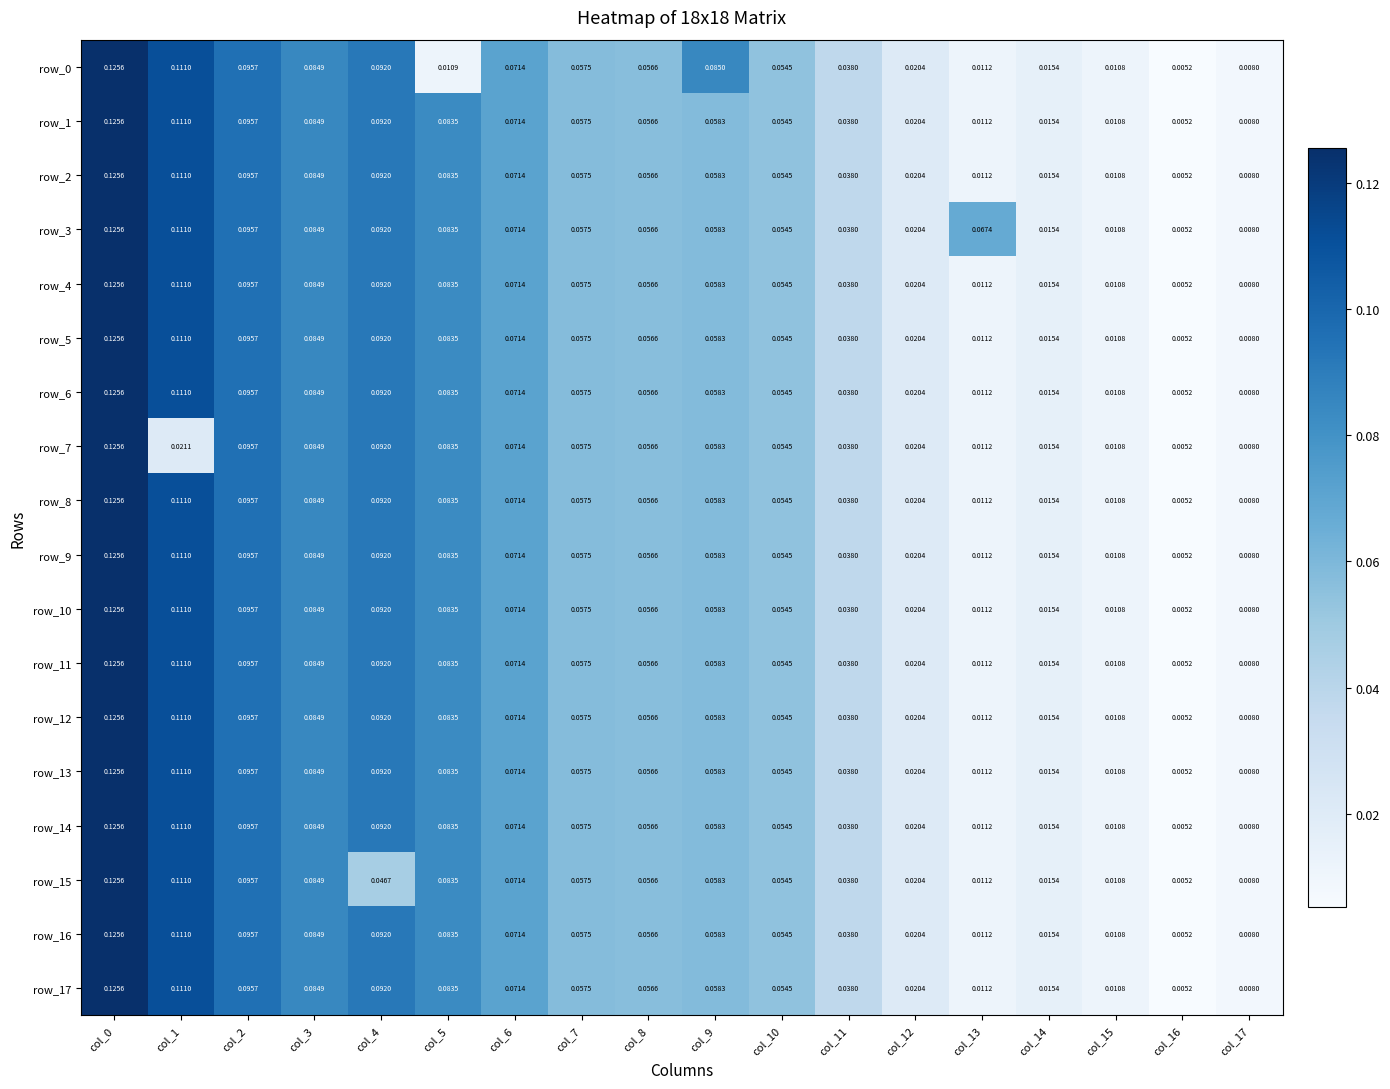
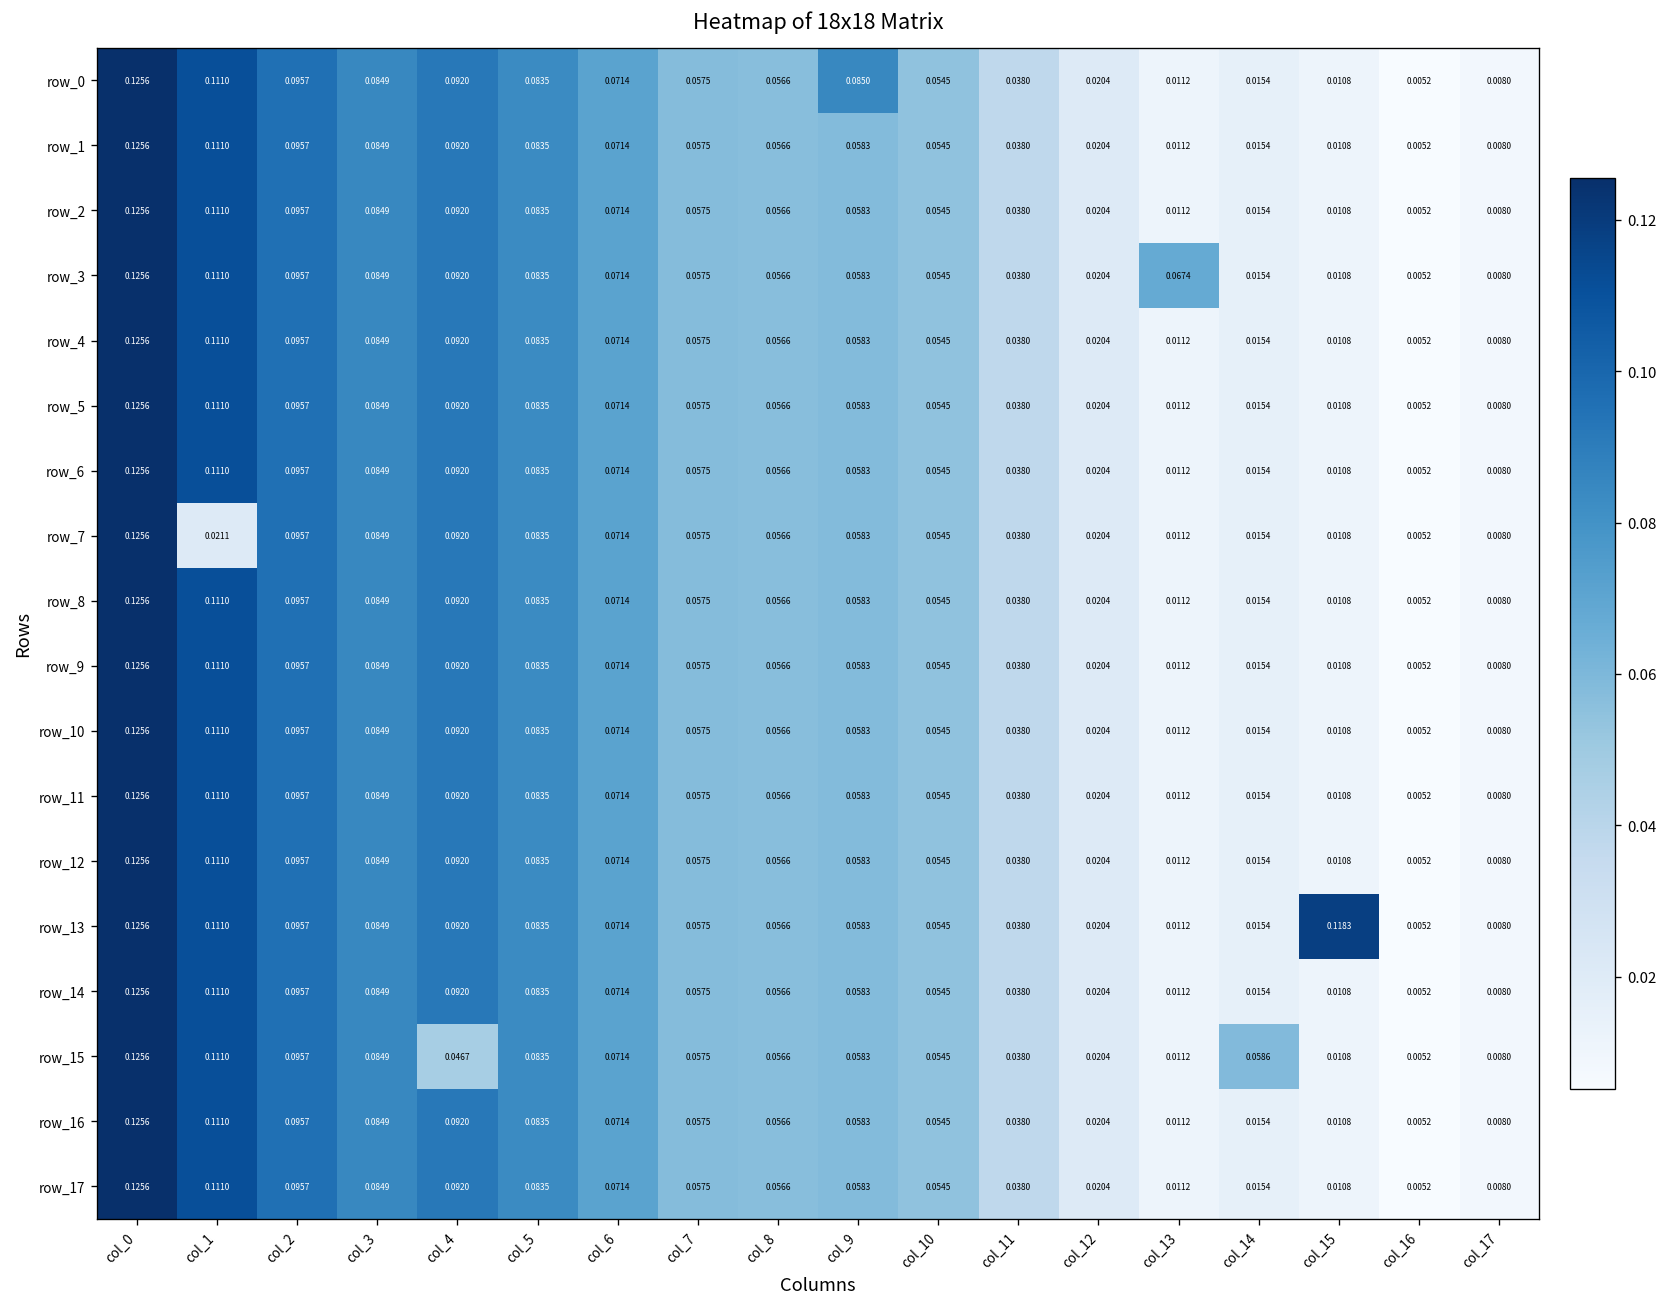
row_0, col_5: 0.0109 -> 0.0835
row_13, col_15: 0.0108 -> 0.1183
row_15, col_14: 0.0154 -> 0.0586
